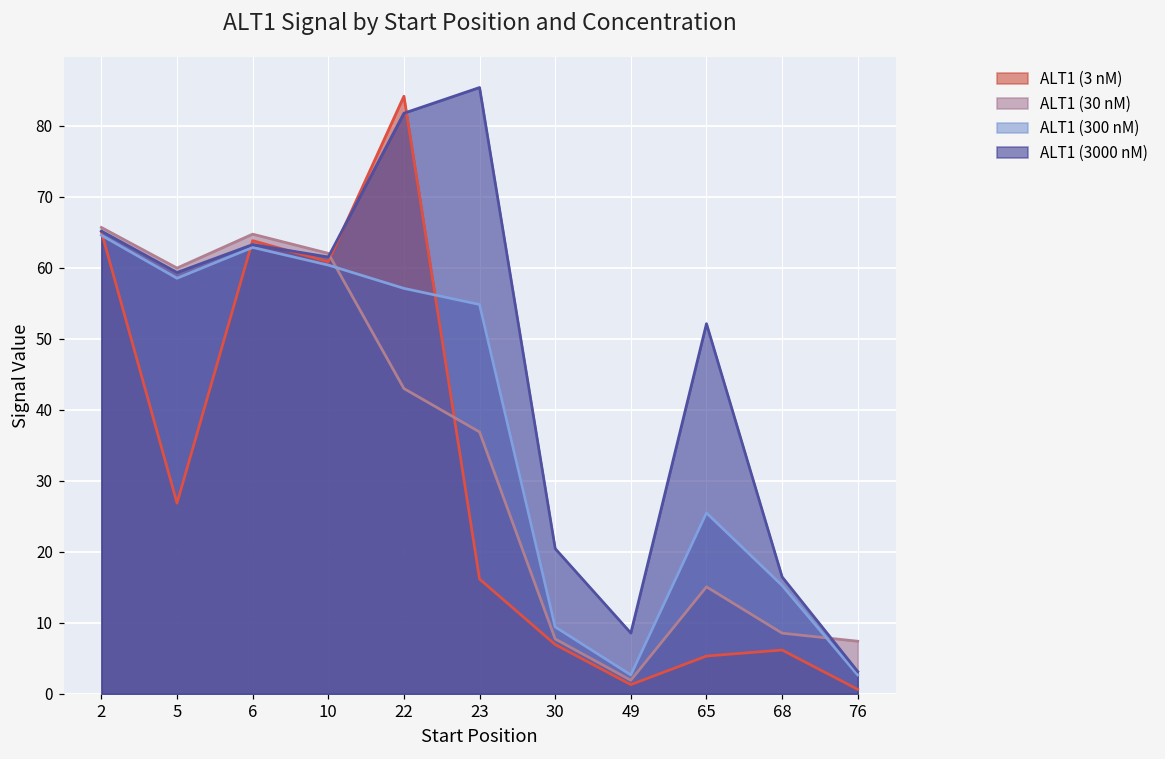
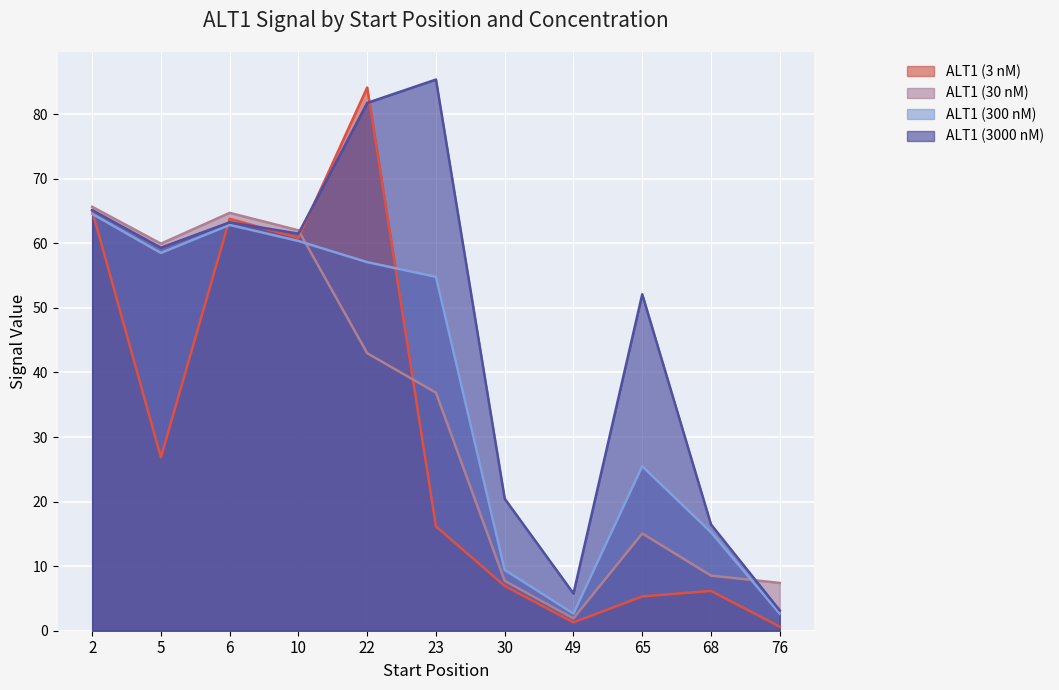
ALT1 (3000 nM), 49: 9 -> 6
